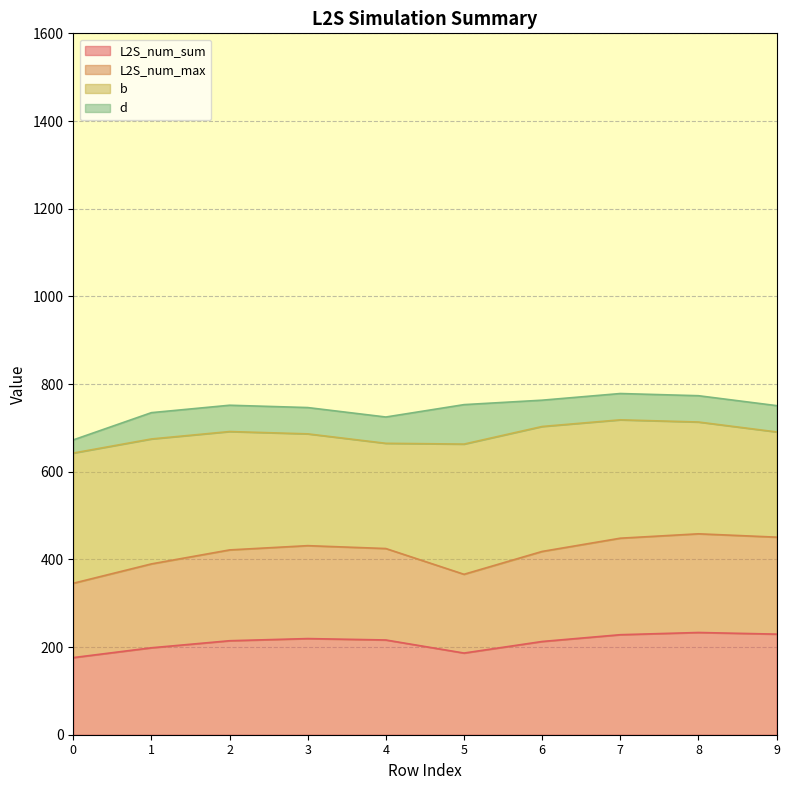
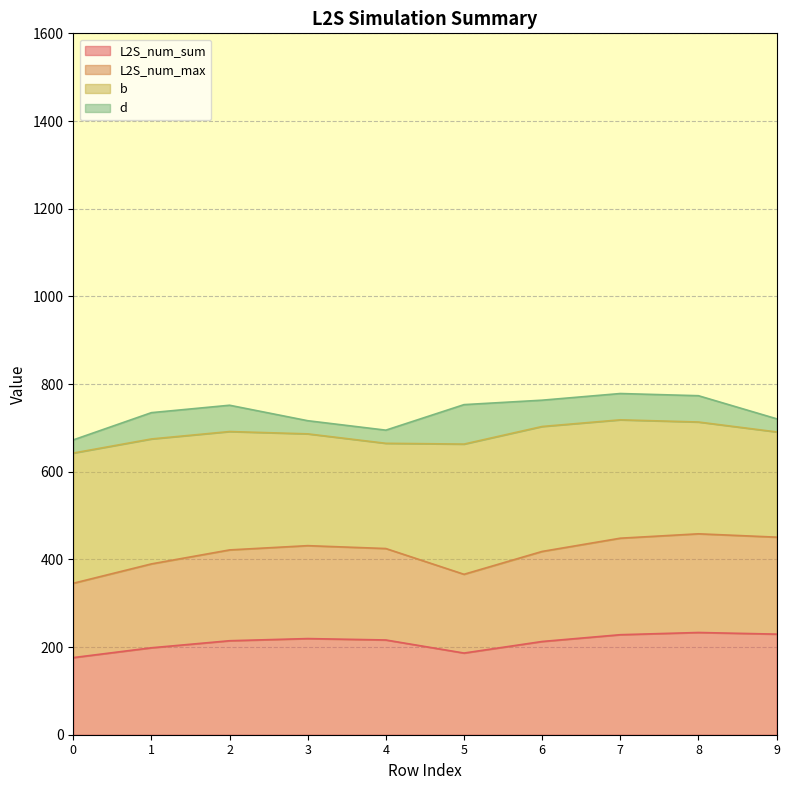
d, 3: 60 -> 30
d, 4: 60 -> 30
d, 9: 60 -> 30
